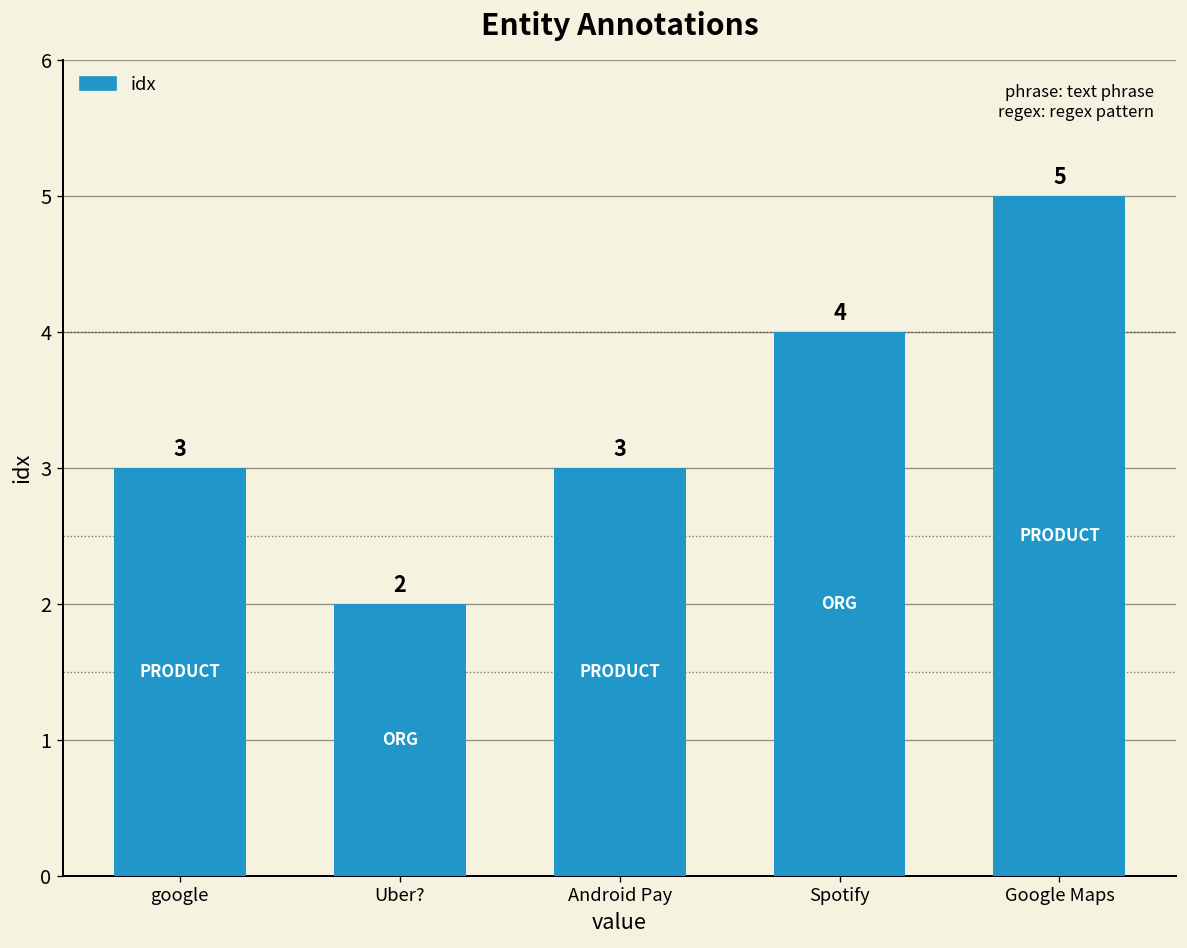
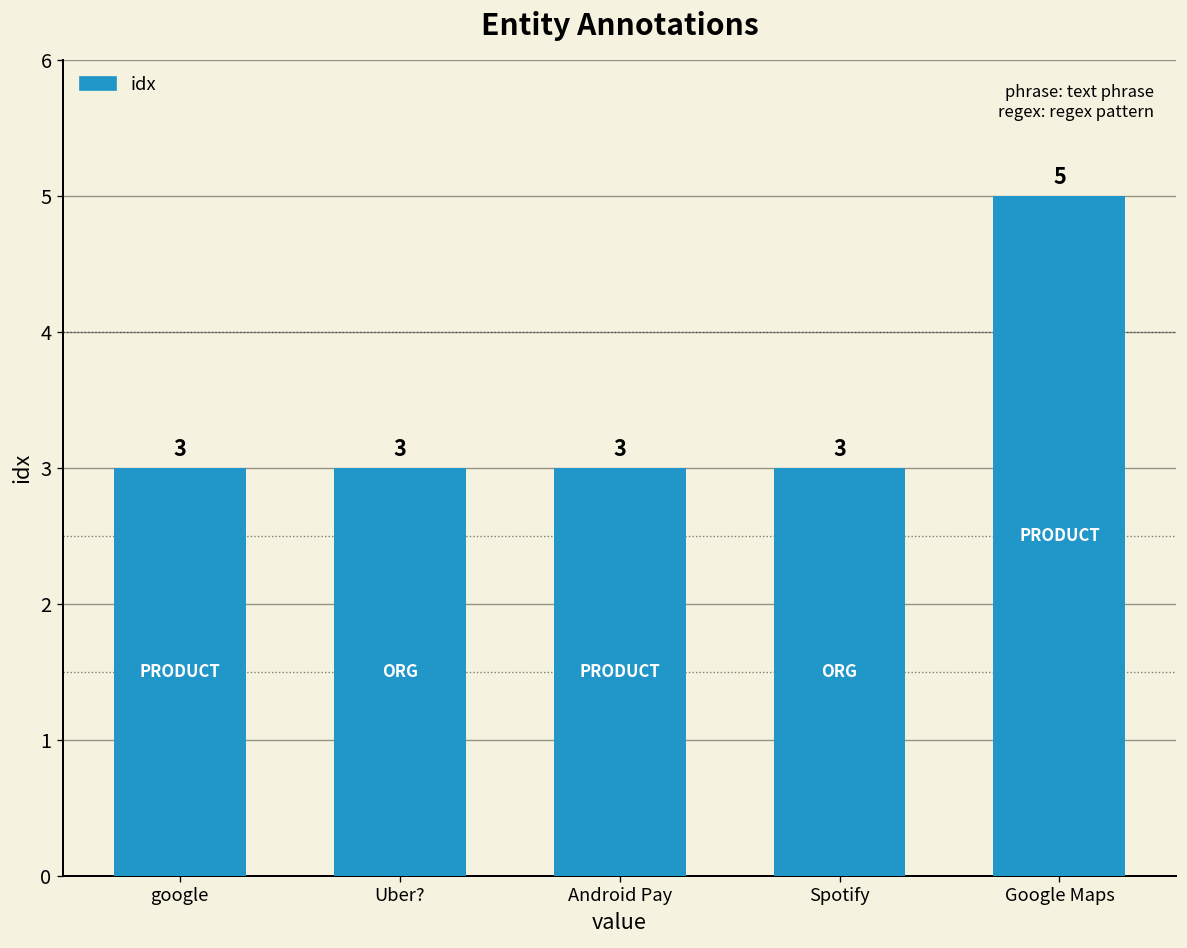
Uber?: 2 -> 3
Spotify: 4 -> 3
